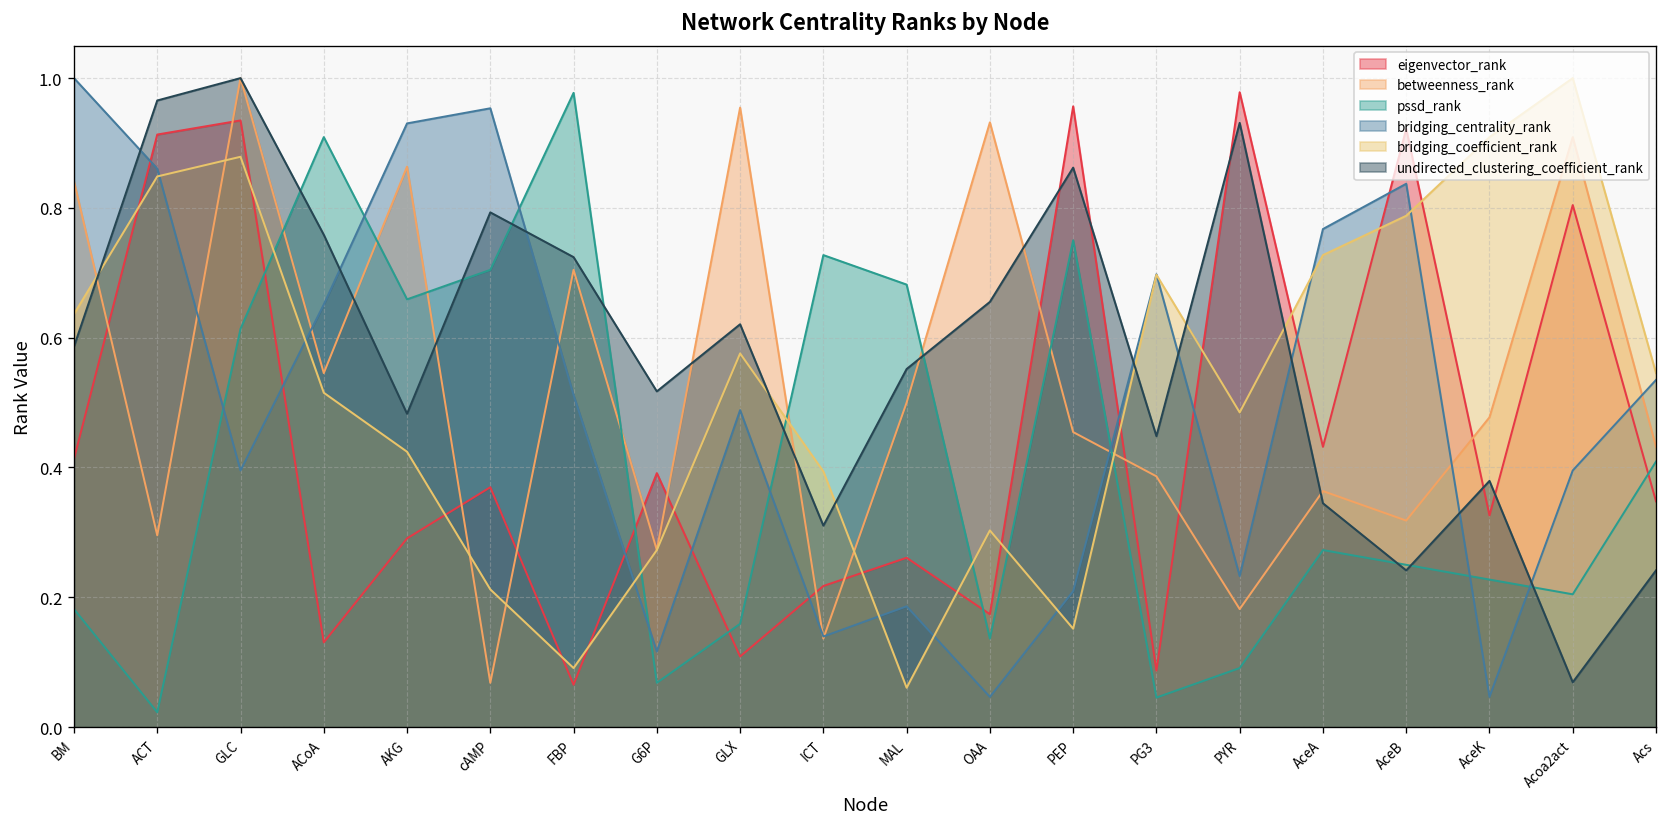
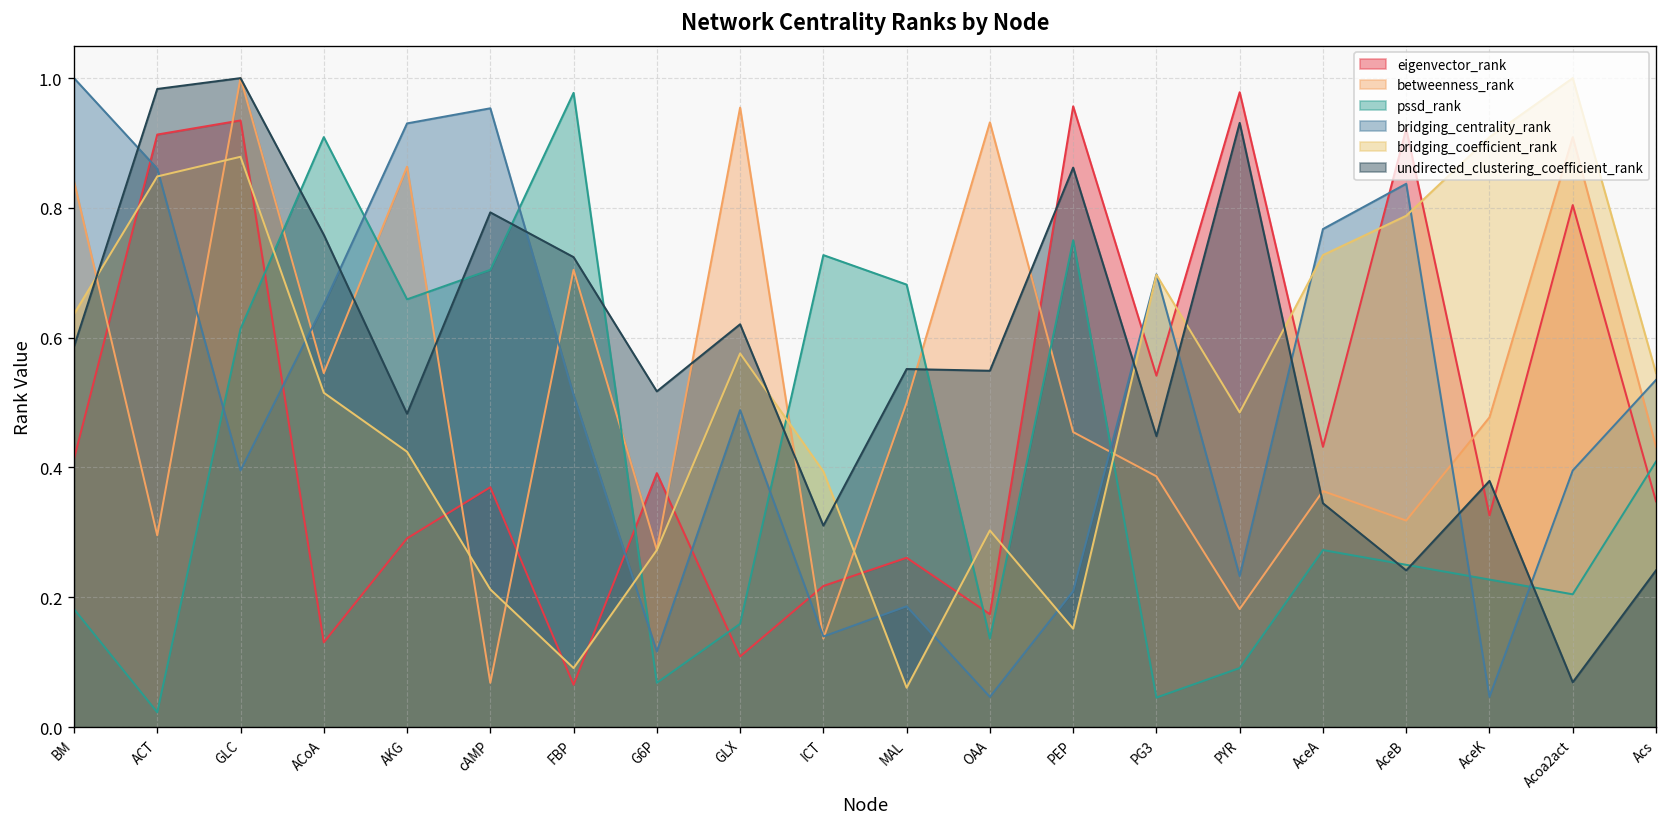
undirected_clustering_coefficient_rank, ACT: 0.97 -> 0.98
undirected_clustering_coefficient_rank, OAA: 0.66 -> 0.55
eigenvector_rank, PG3: 0.09 -> 0.54
